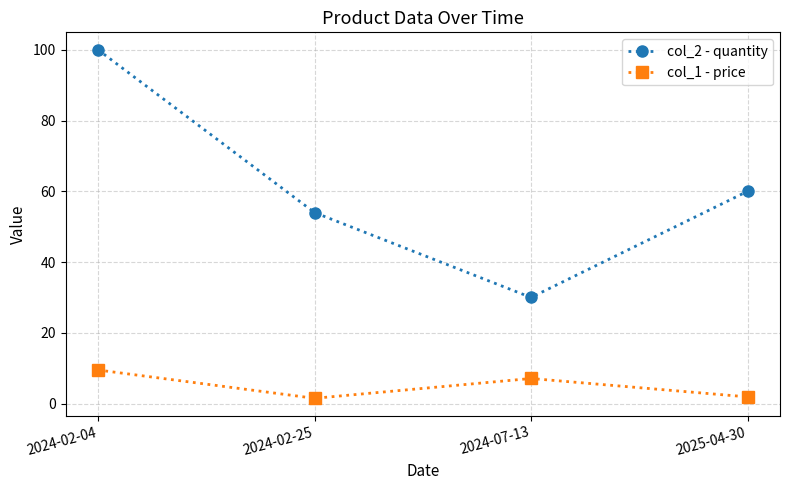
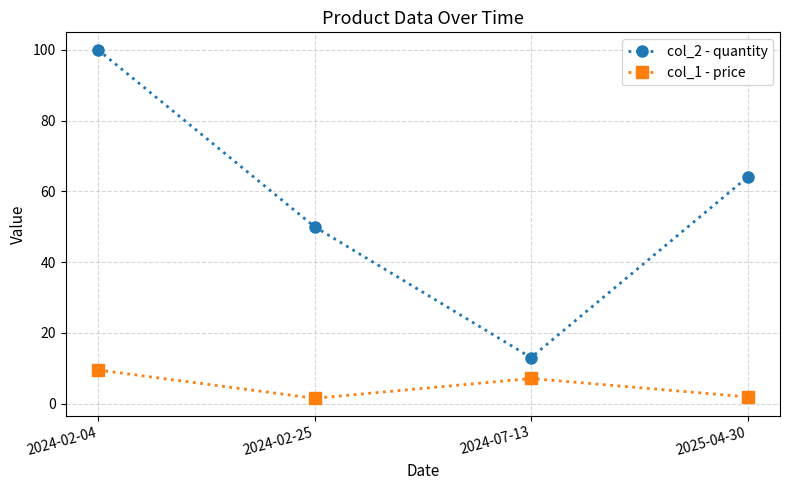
col_2 - quantity, 2024-02-25: 54 -> 50
col_2 - quantity, 2024-07-13: 30 -> 13
col_2 - quantity, 2025-04-30: 60 -> 64
